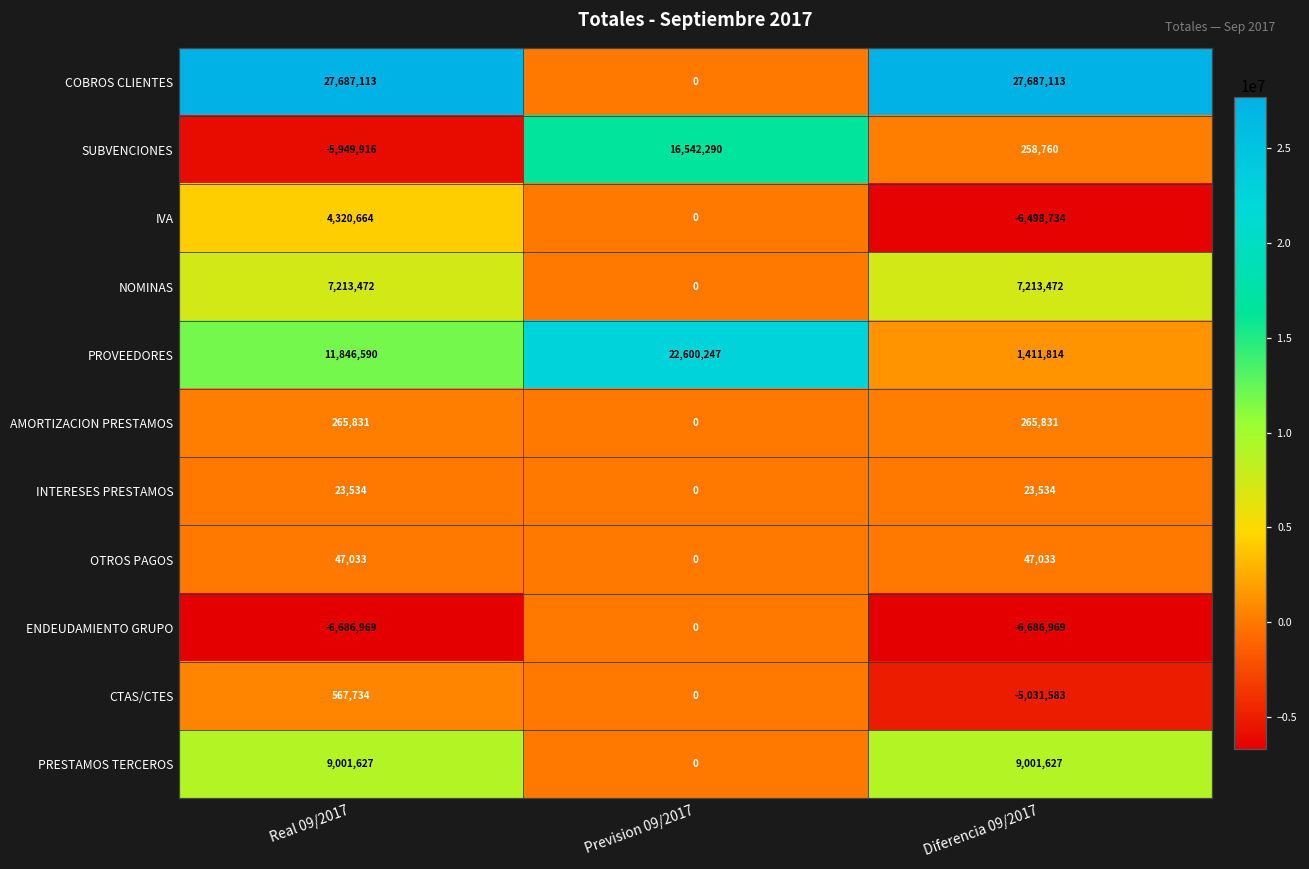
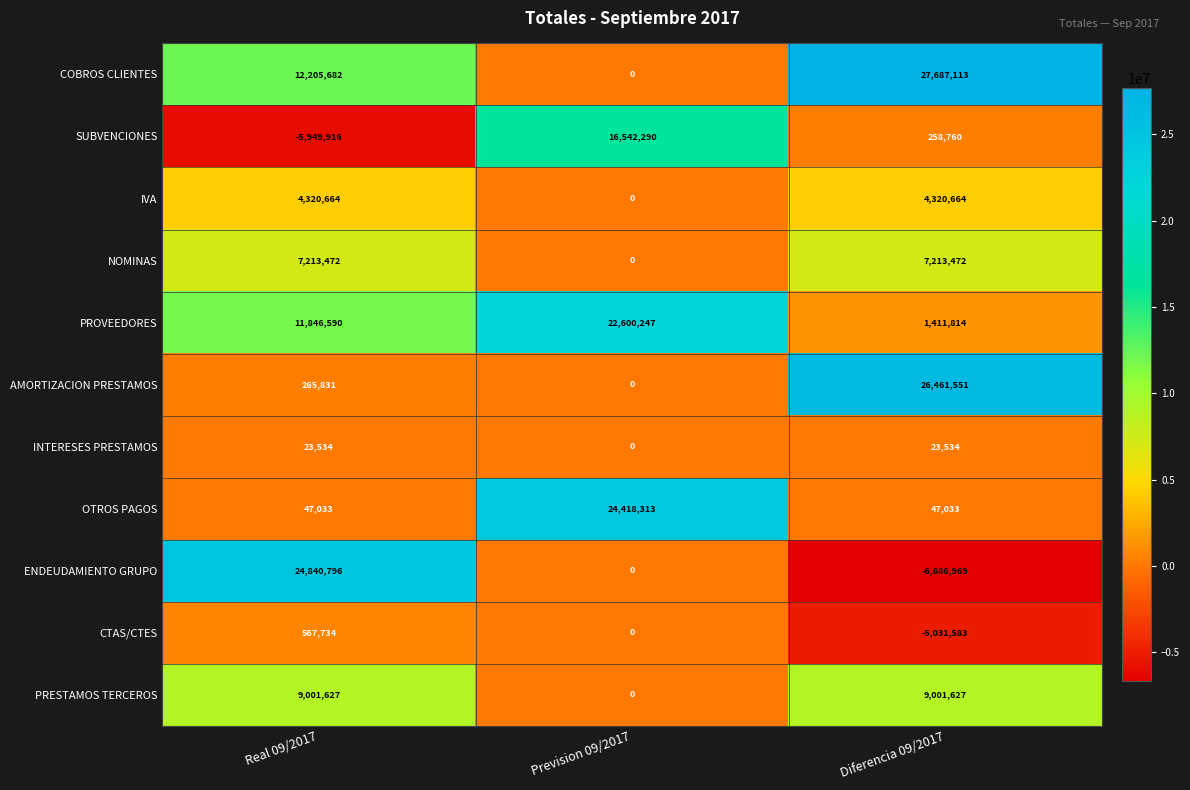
COBROS CLIENTES, Real 09/2017: 27,687,113 -> 12,205,682
IVA, Diferencia 09/2017: -6,498,734 -> 4,320,664
AMORTIZACION PRESTAMOS, Diferencia 09/2017: 265,831 -> 26,461,551
OTROS PAGOS, Prevision 09/2017: 0 -> 24,418,313
ENDEUDAMIENTO GRUPO, Real 09/2017: -6,686,969 -> 24,840,796
